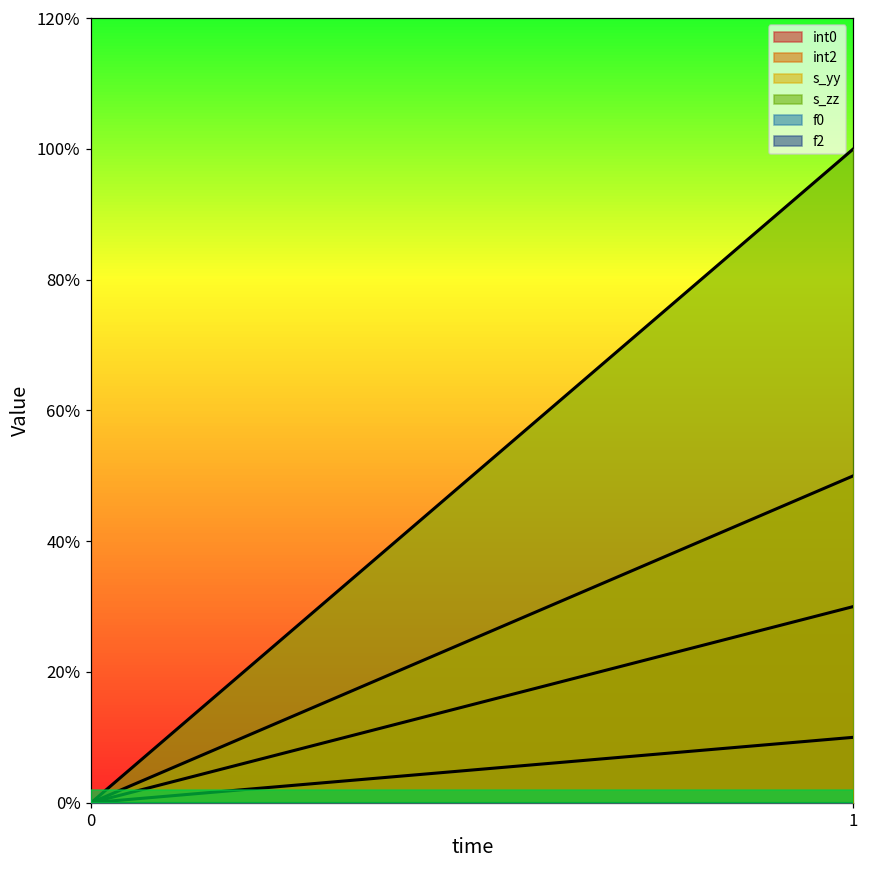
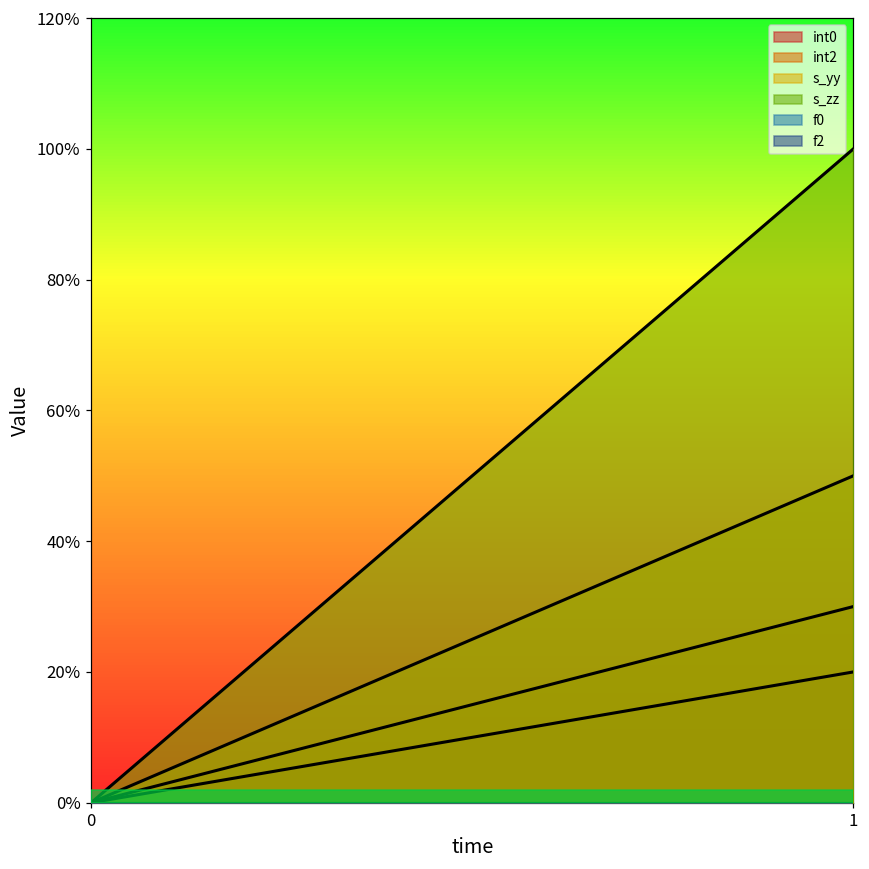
int0, 1: 10% -> 20%
